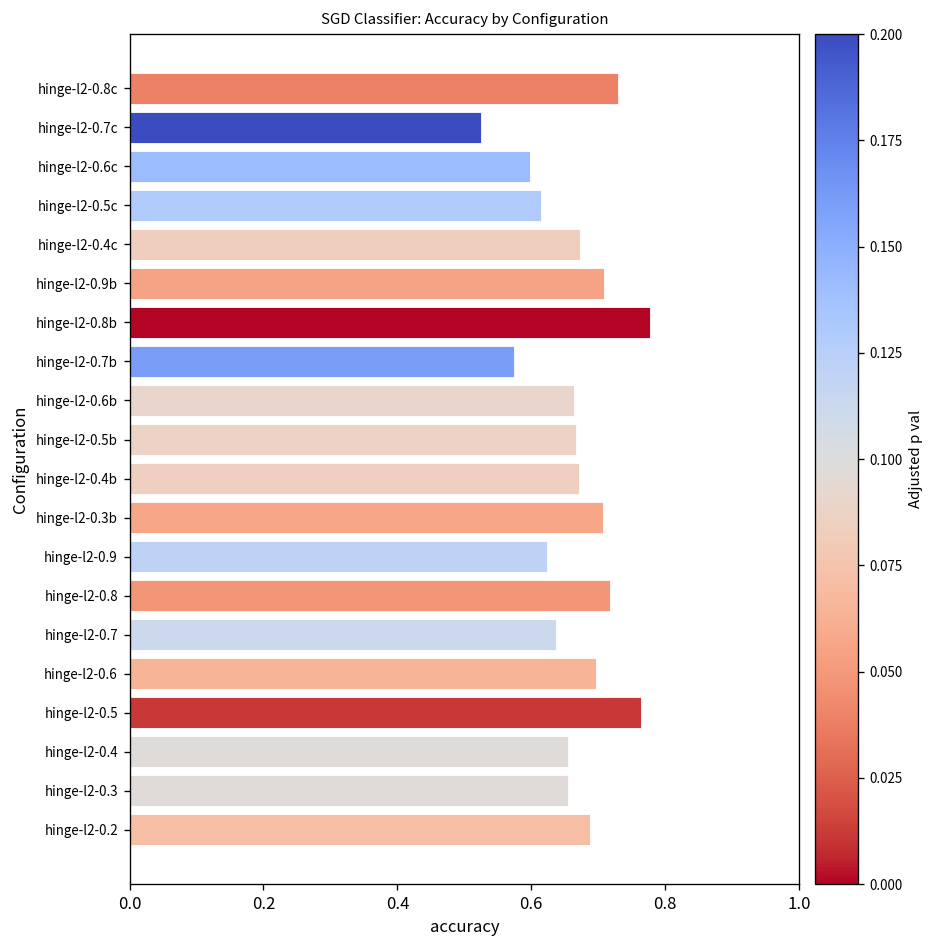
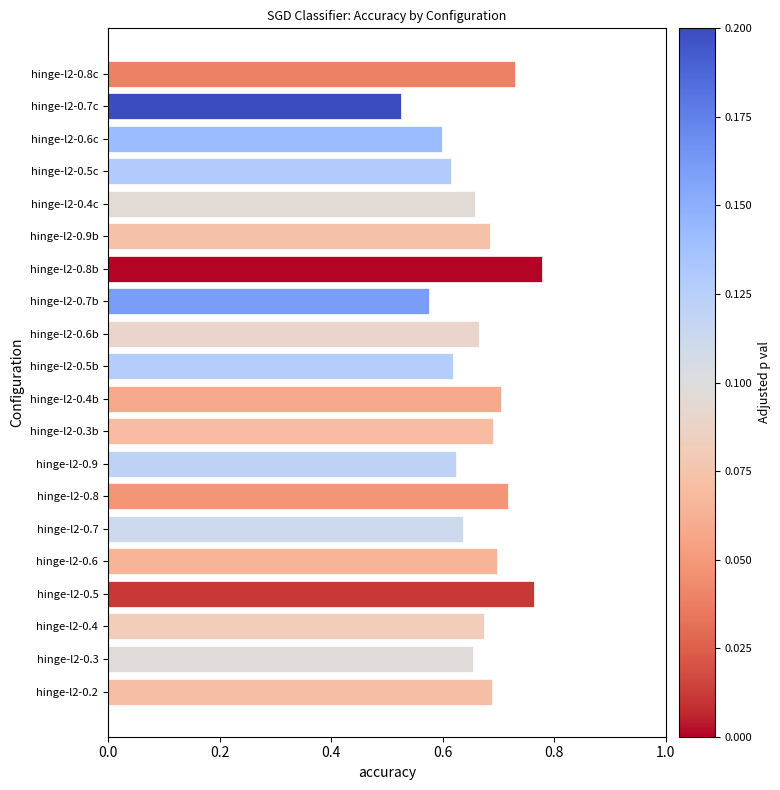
hinge-l2-0.4c: 0.67 -> 0.66
hinge-l2-0.9b: 0.71 -> 0.69
hinge-l2-0.5b: 0.67 -> 0.62
hinge-l2-0.4b: 0.67 -> 0.70
hinge-l2-0.3b: 0.71 -> 0.69
hinge-l2-0.4: 0.65 -> 0.67
